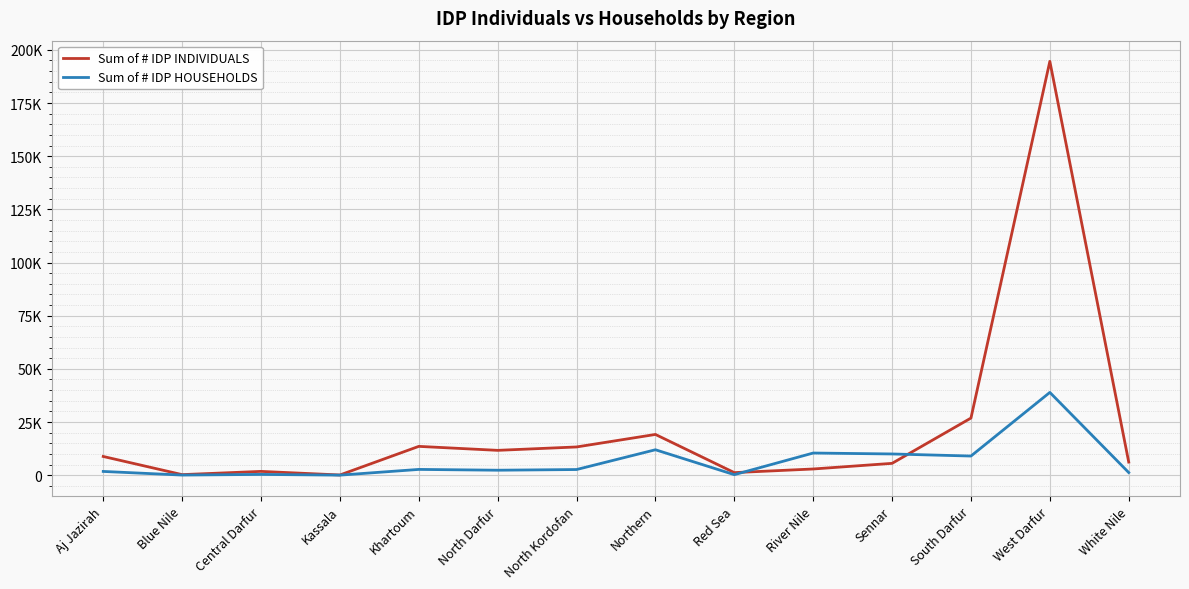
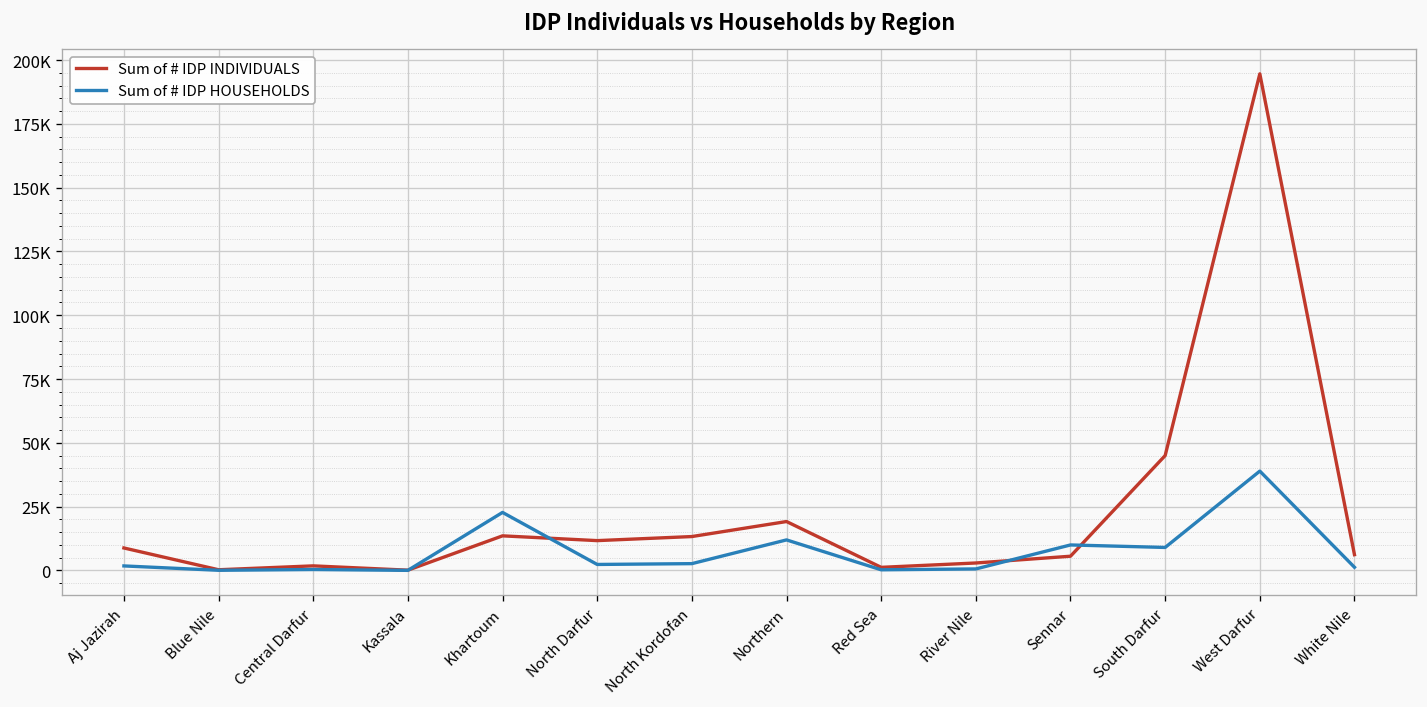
Sum of # IDP HOUSEHOLDS, Khartoum: 3000 -> 23000
Sum of # IDP HOUSEHOLDS, River Nile: 10000 -> 1000
Sum of # IDP INDIVIDUALS, South Darfur: 27000 -> 45000
